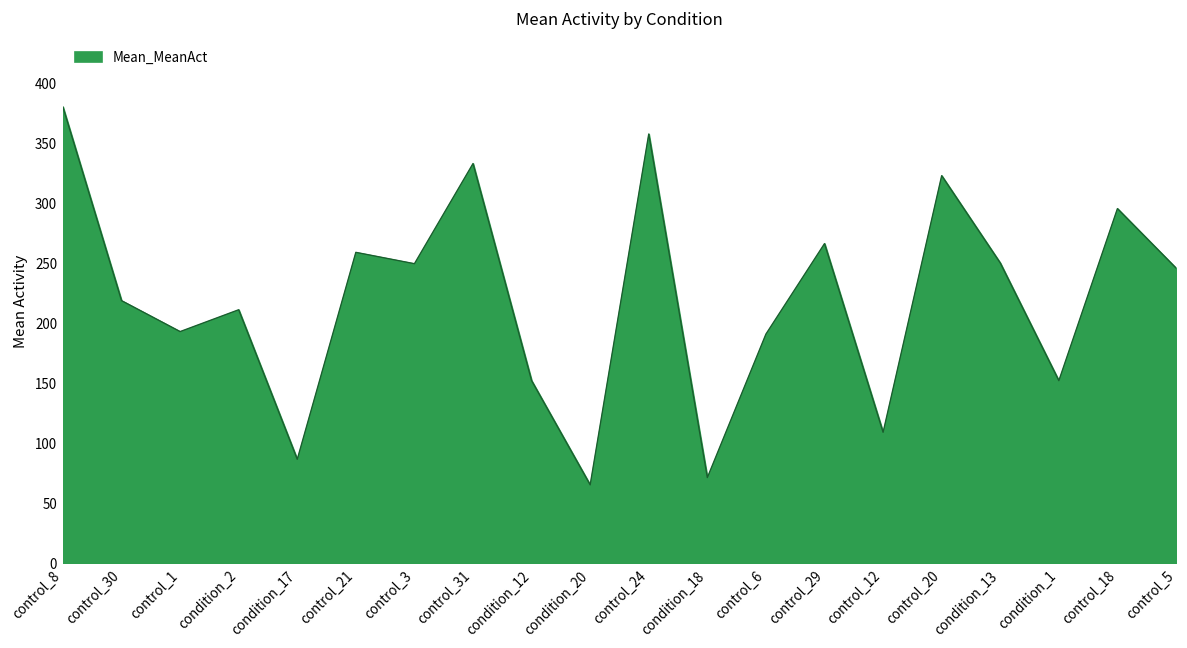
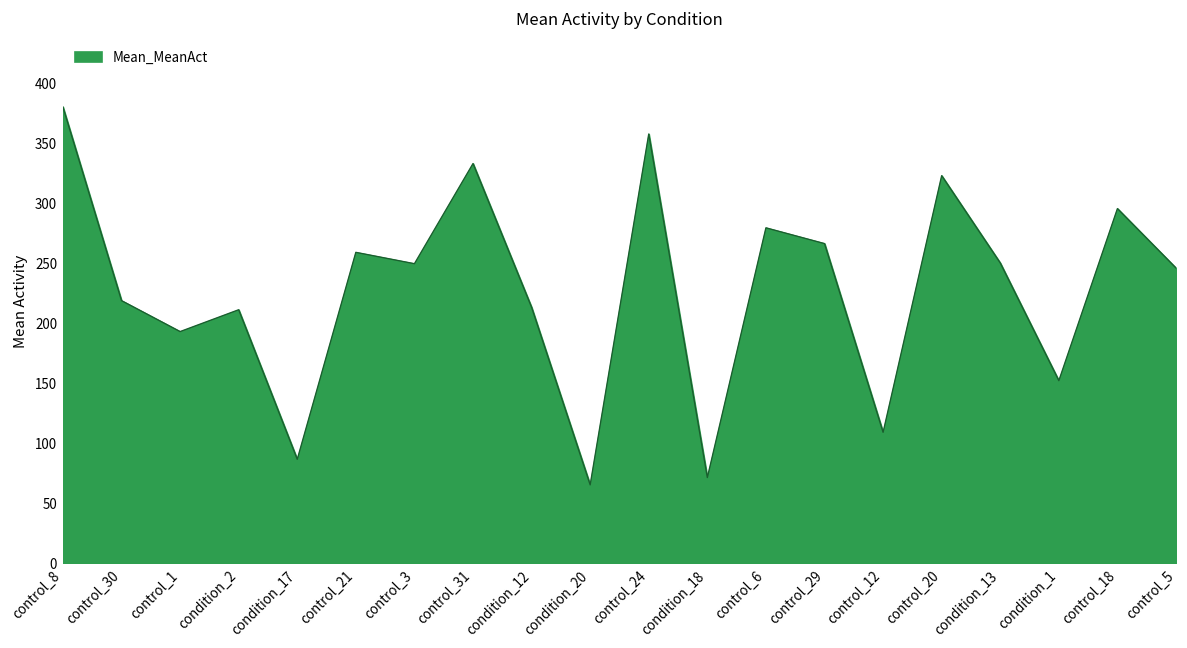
condition_12: 152 -> 213
control_6: 191 -> 280
